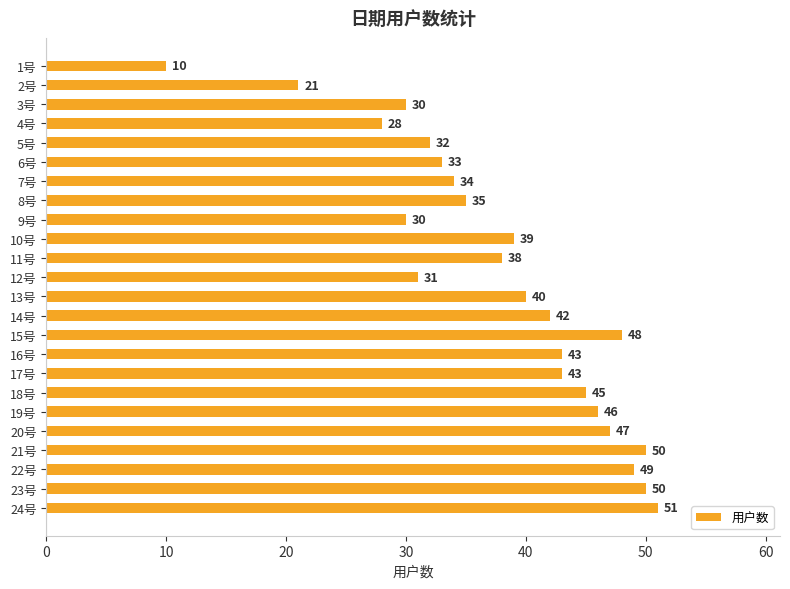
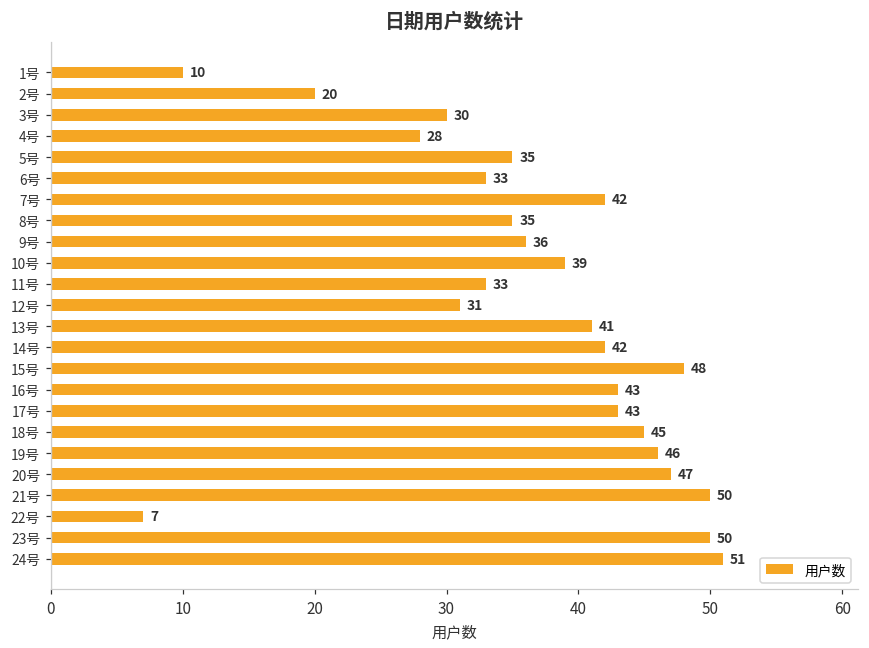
2号: 21 -> 20
5号: 32 -> 35
7号: 34 -> 42
9号: 30 -> 36
11号: 38 -> 33
13号: 40 -> 41
22号: 49 -> 7
